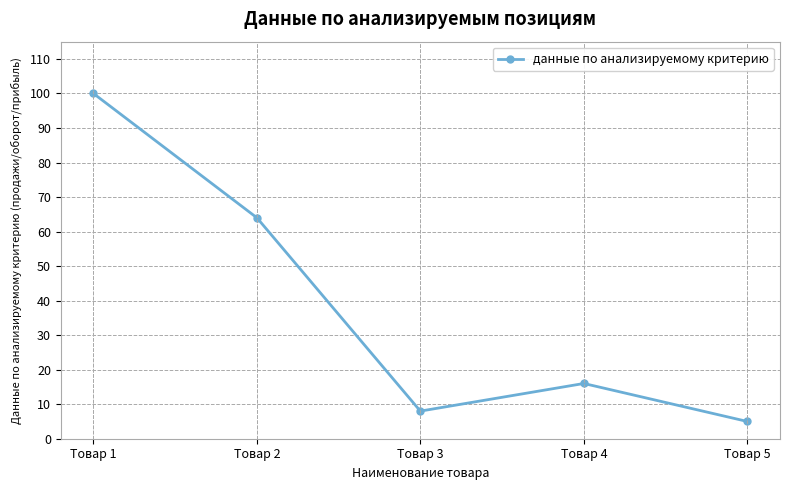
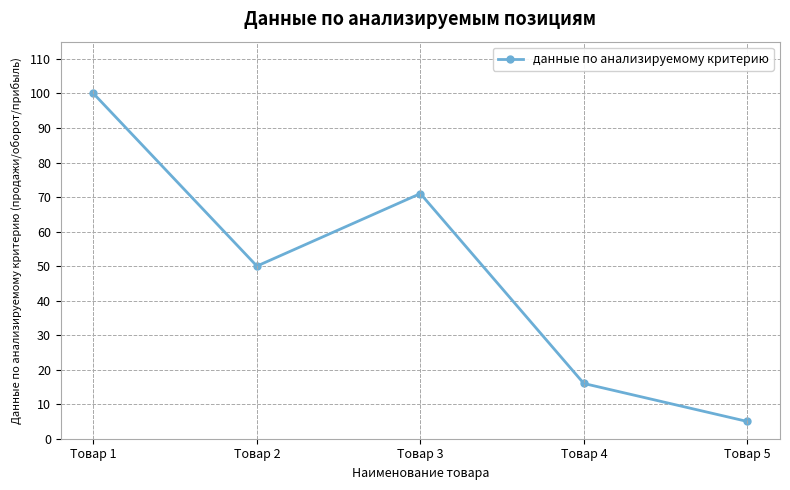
Товар 2: 64 -> 50
Товар 3: 8 -> 71
